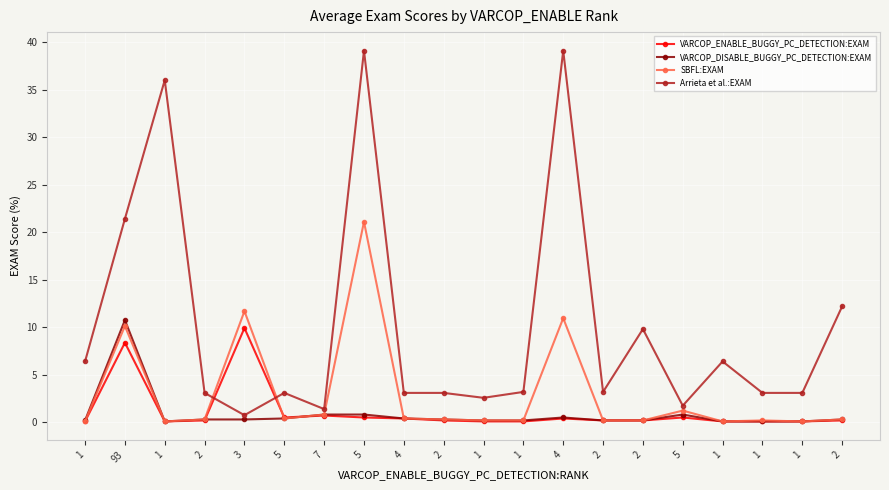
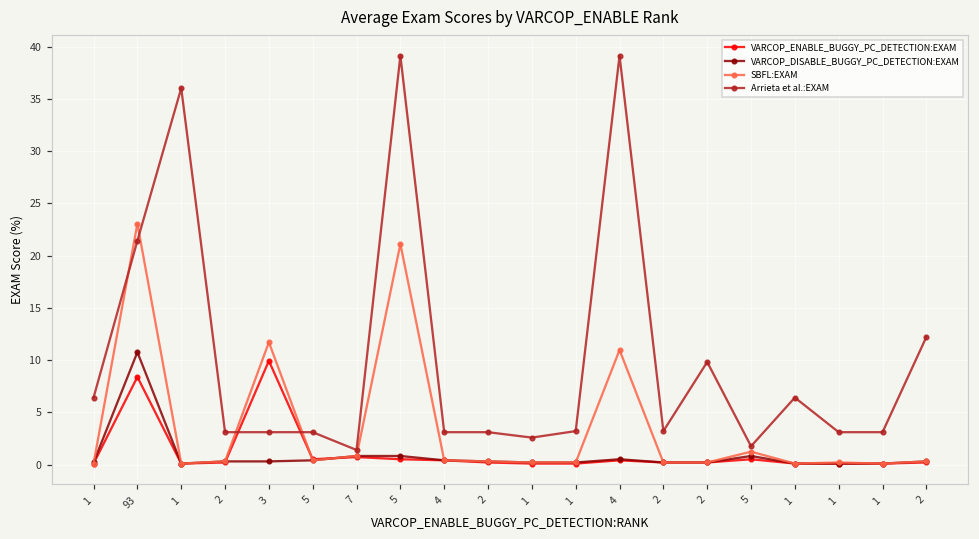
SBFL:EXAM, 93: 10 -> 23
Arrieta et al.:EXAM, 3: 1 -> 3
